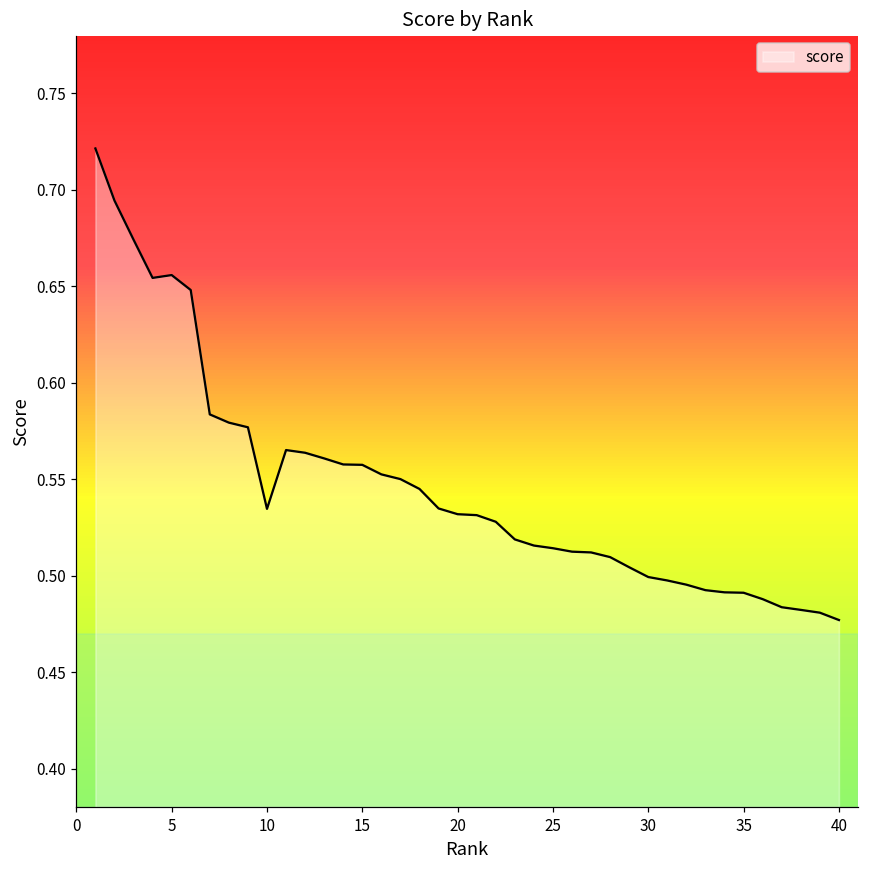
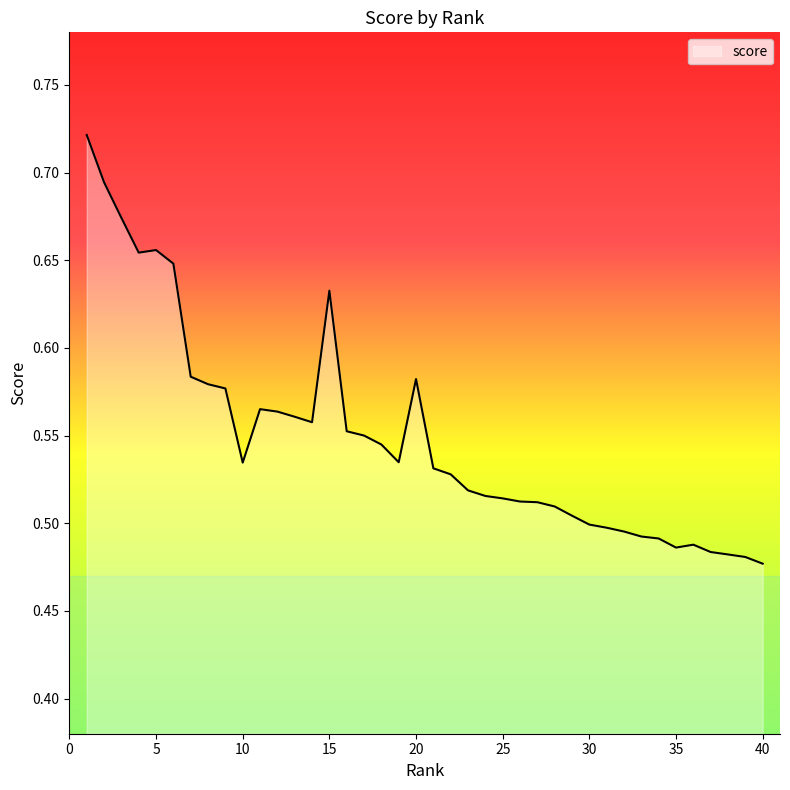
15: 0.557 -> 0.633
20: 0.532 -> 0.582
35: 0.491 -> 0.486
